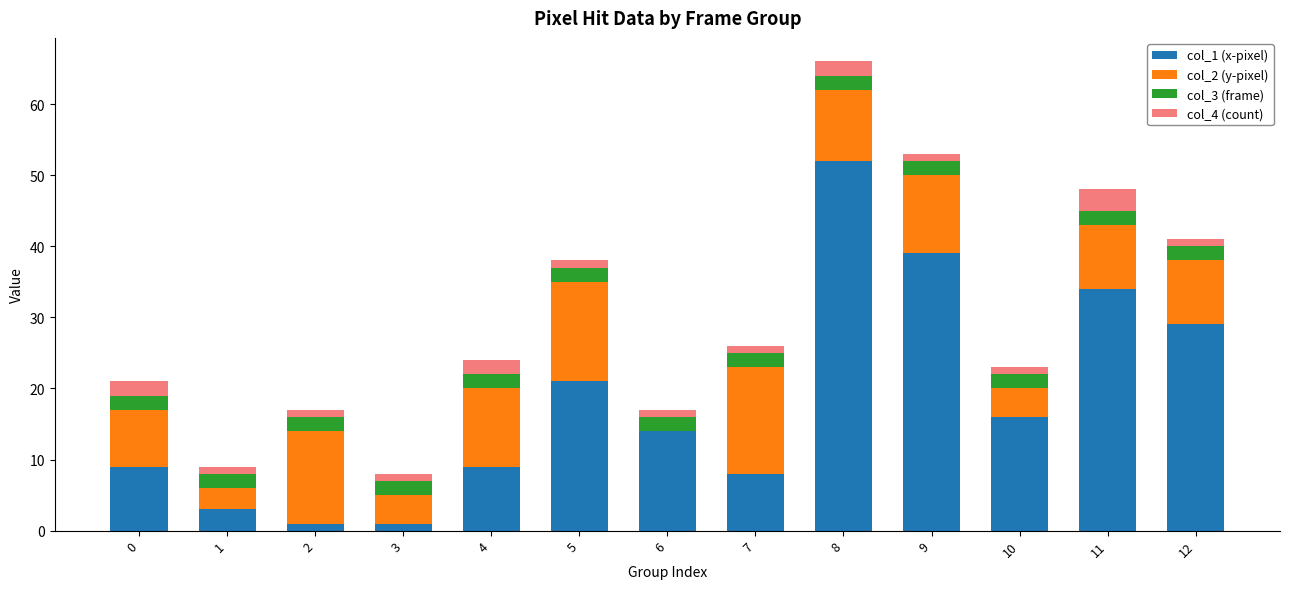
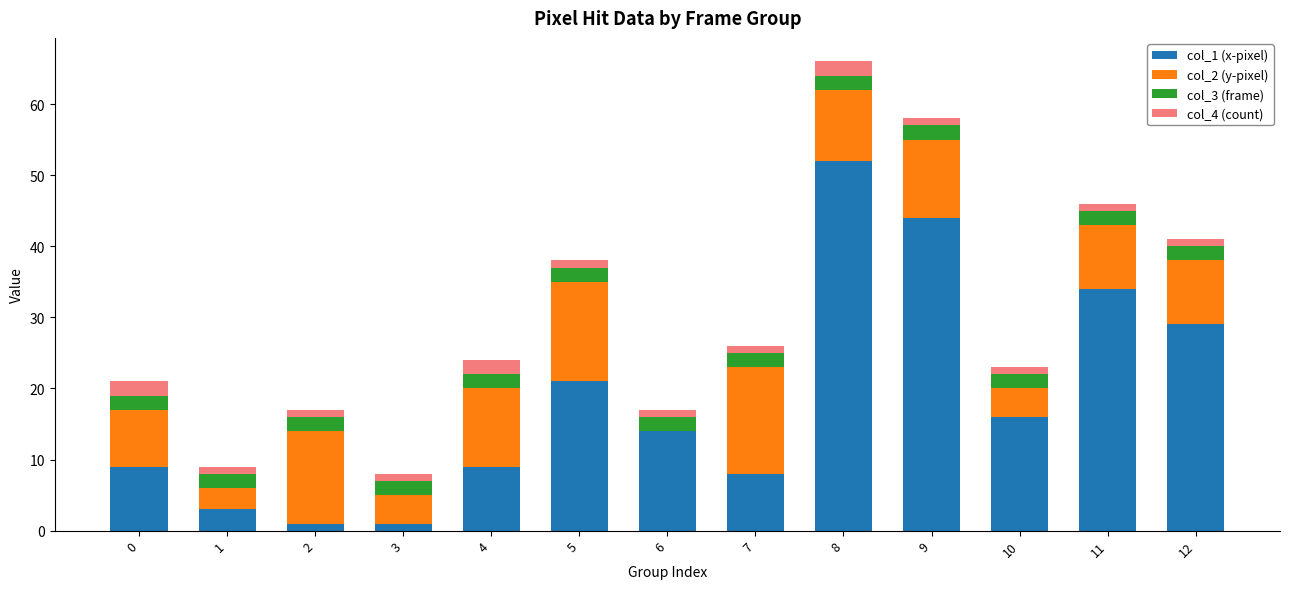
col_1 (x-pixel), 9: 39 -> 44
col_4 (count), 11: 3 -> 1
